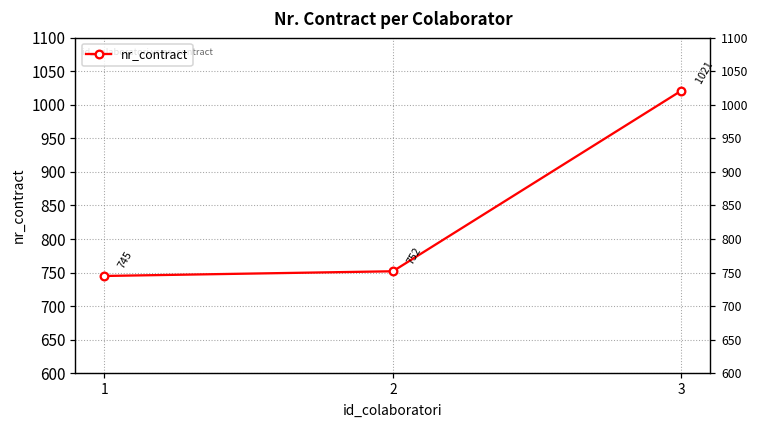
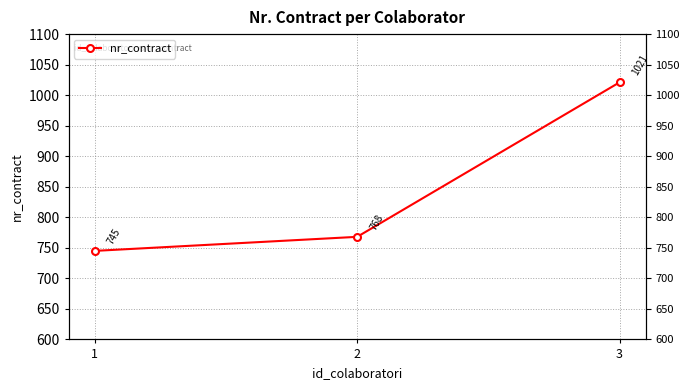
2: 752 -> 768
